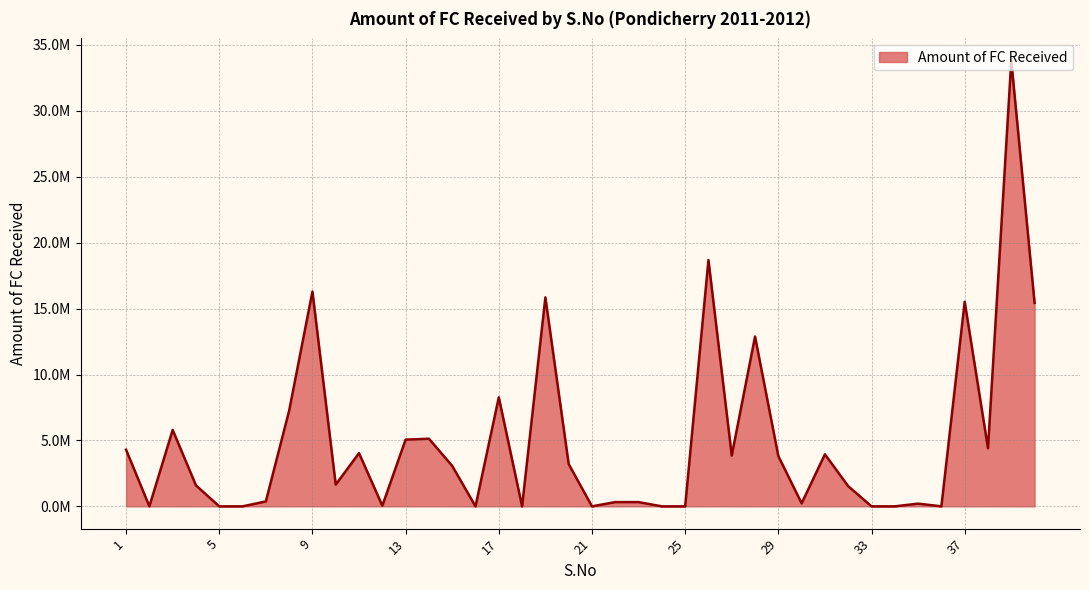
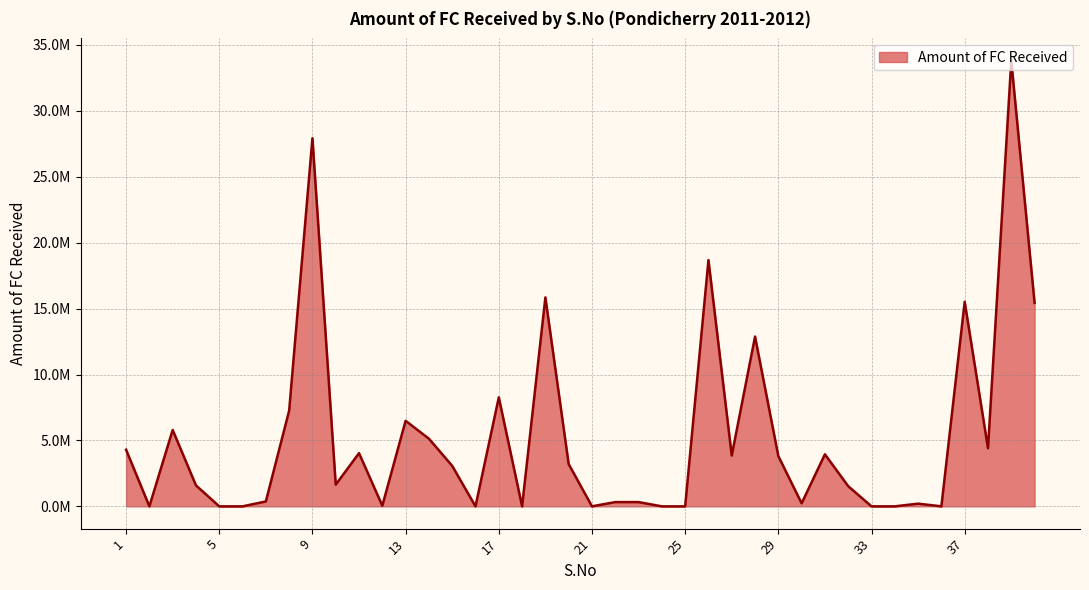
9: 16300000 -> 27900000
13: 5100000 -> 6500000
